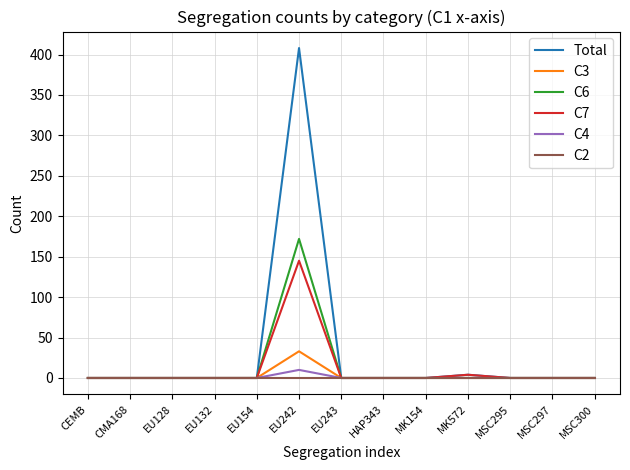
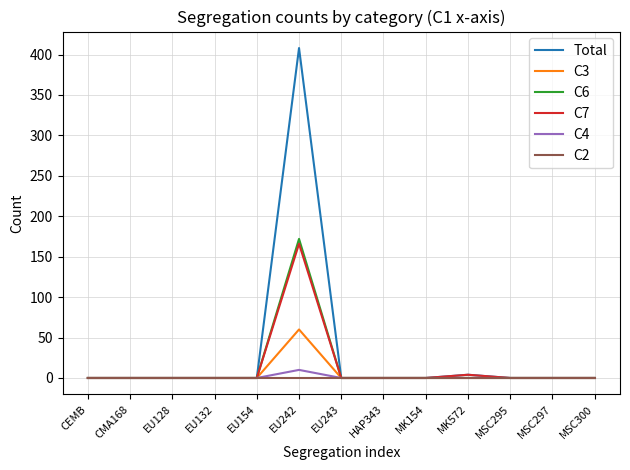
C3, EU242: 30 -> 60
C7, EU242: 150 -> 170
